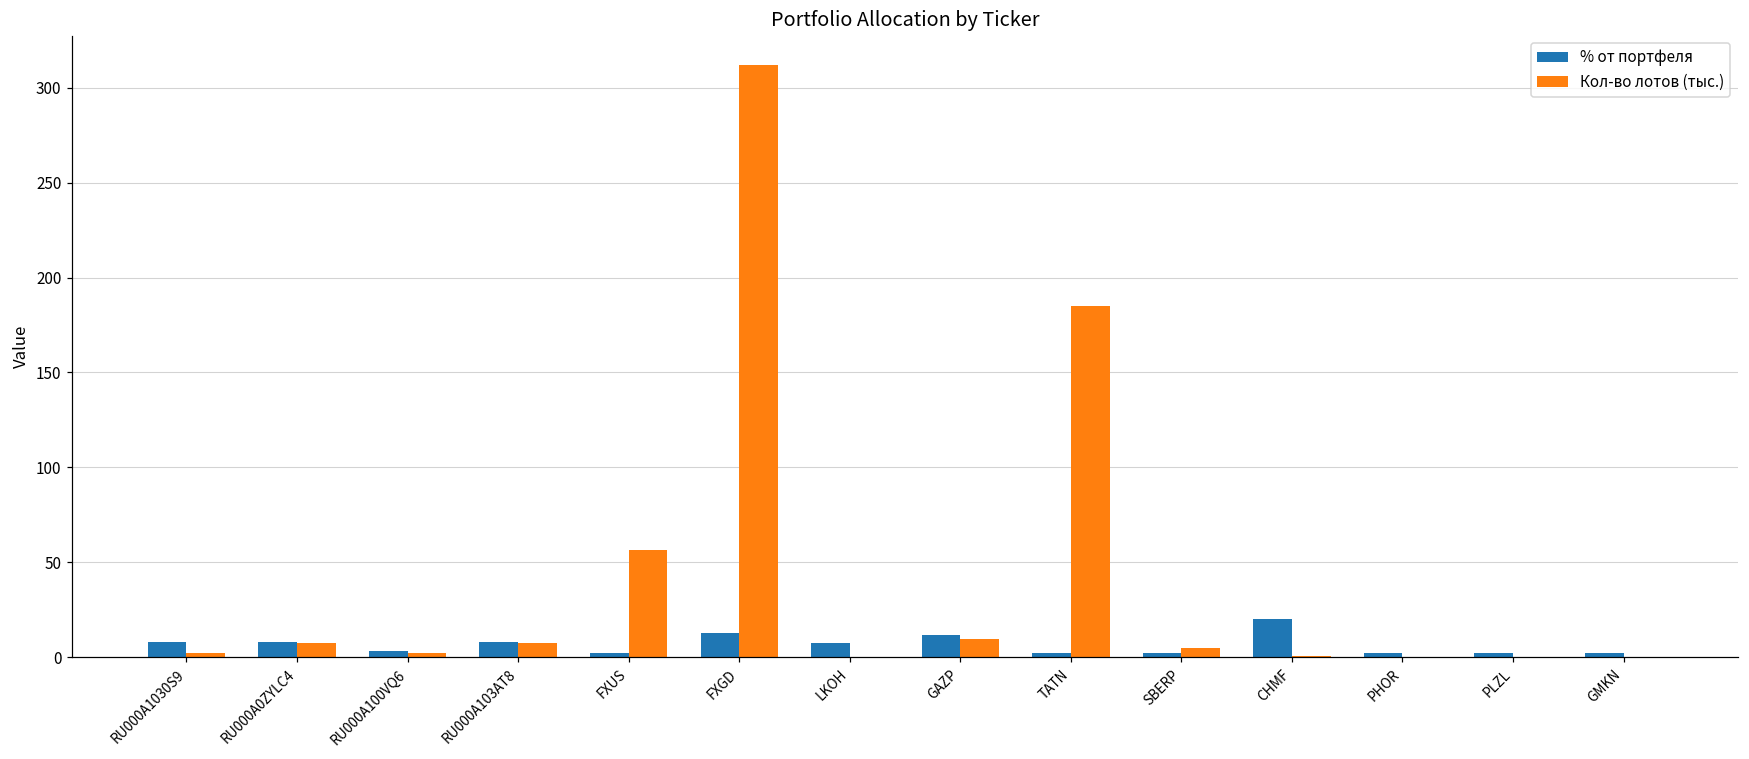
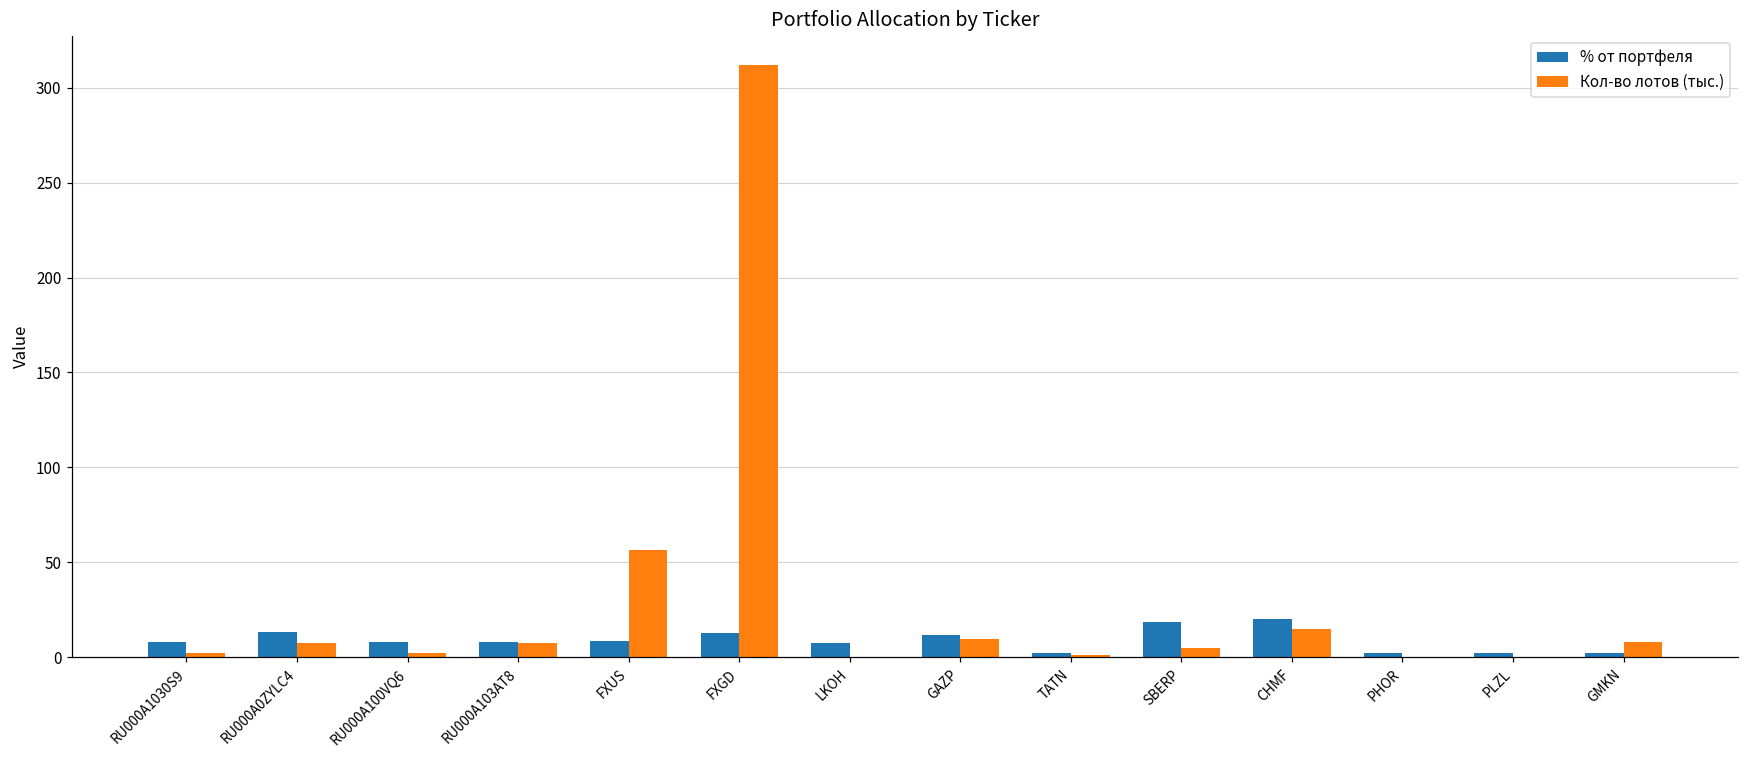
% от портфеля, RU000A0ZYLC4: 8 -> 13
% от портфеля, RU000A100VQ6: 3 -> 8
% от портфеля, FXUS: 2 -> 8
Кол-во лотов (тыс.), TATN: 185 -> 1
% от портфеля, SBERP: 2 -> 18
Кол-во лотов (тыс.), CHMF: 0 -> 15
Кол-во лотов (тыс.), GMKN: 0 -> 8
